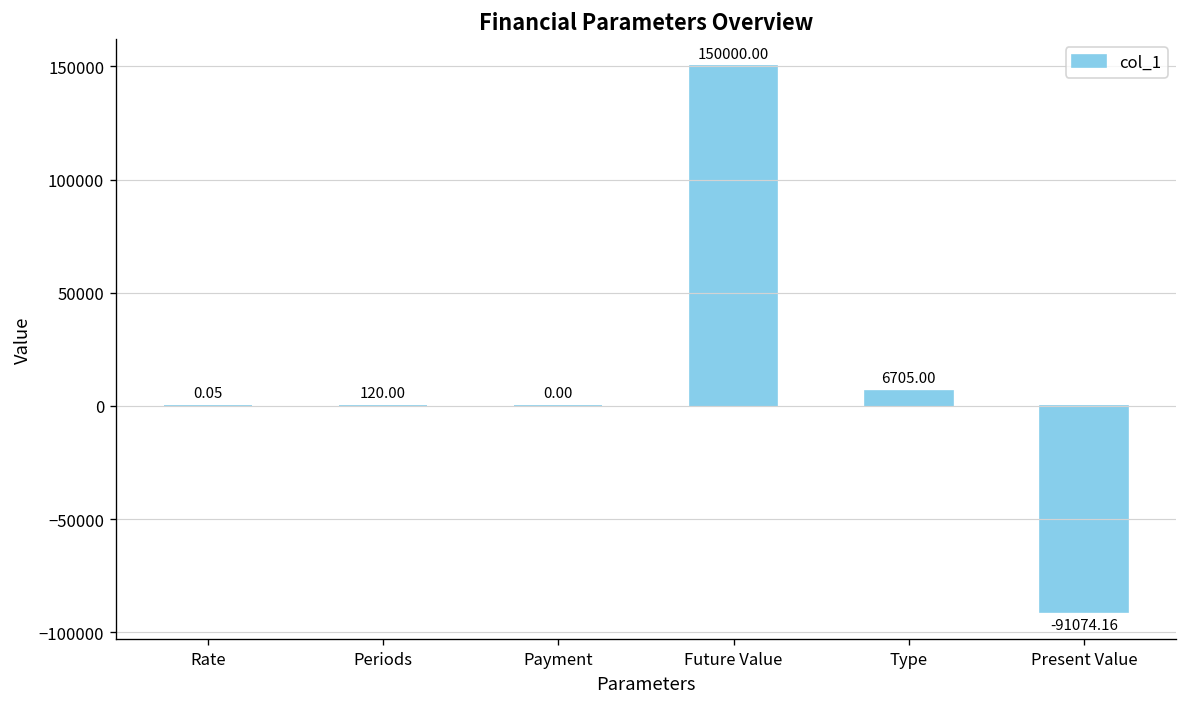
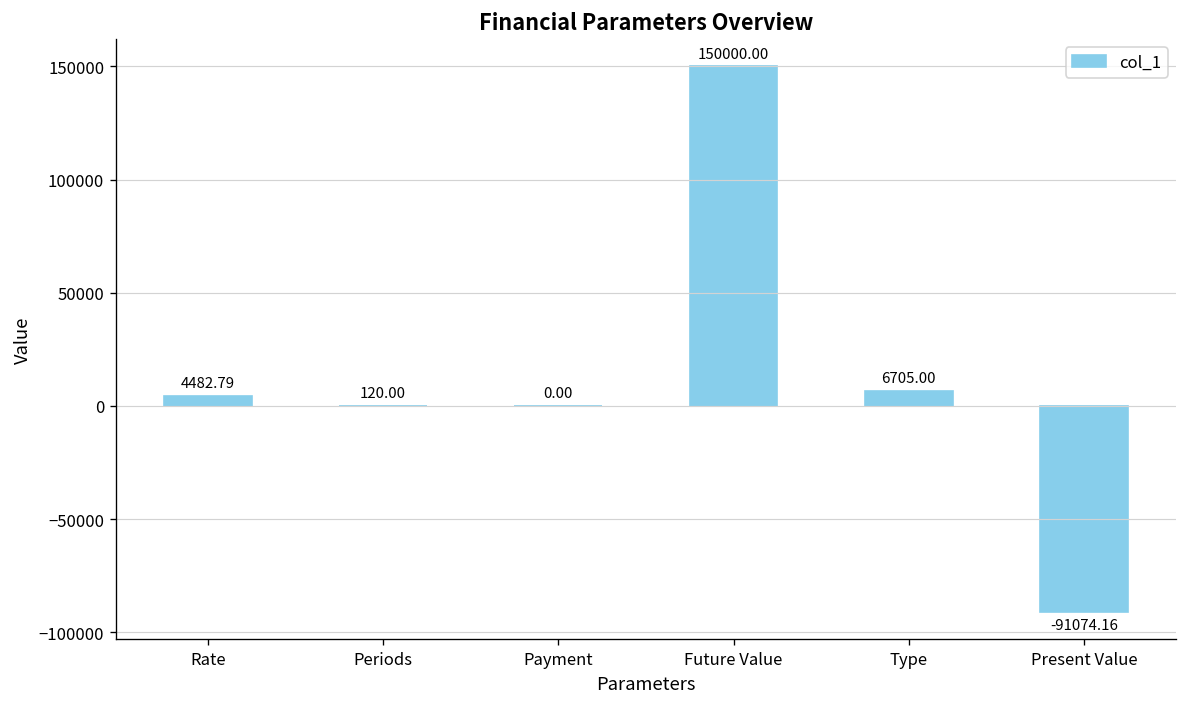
Rate: 0.05 -> 4482.79
